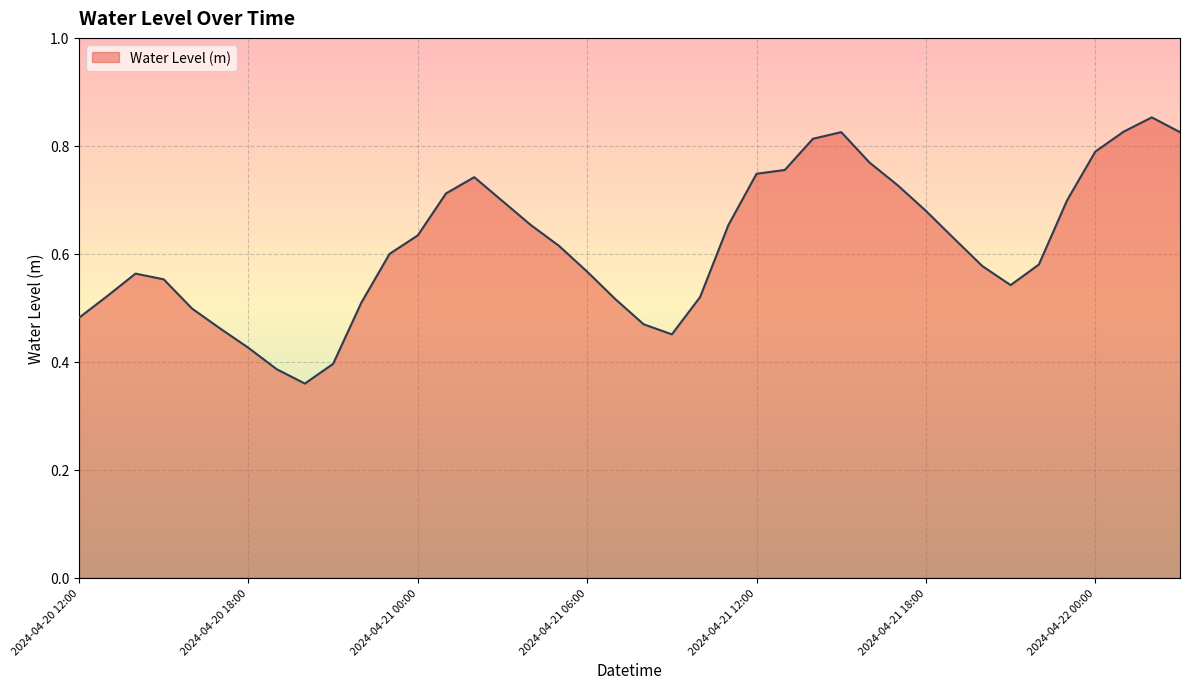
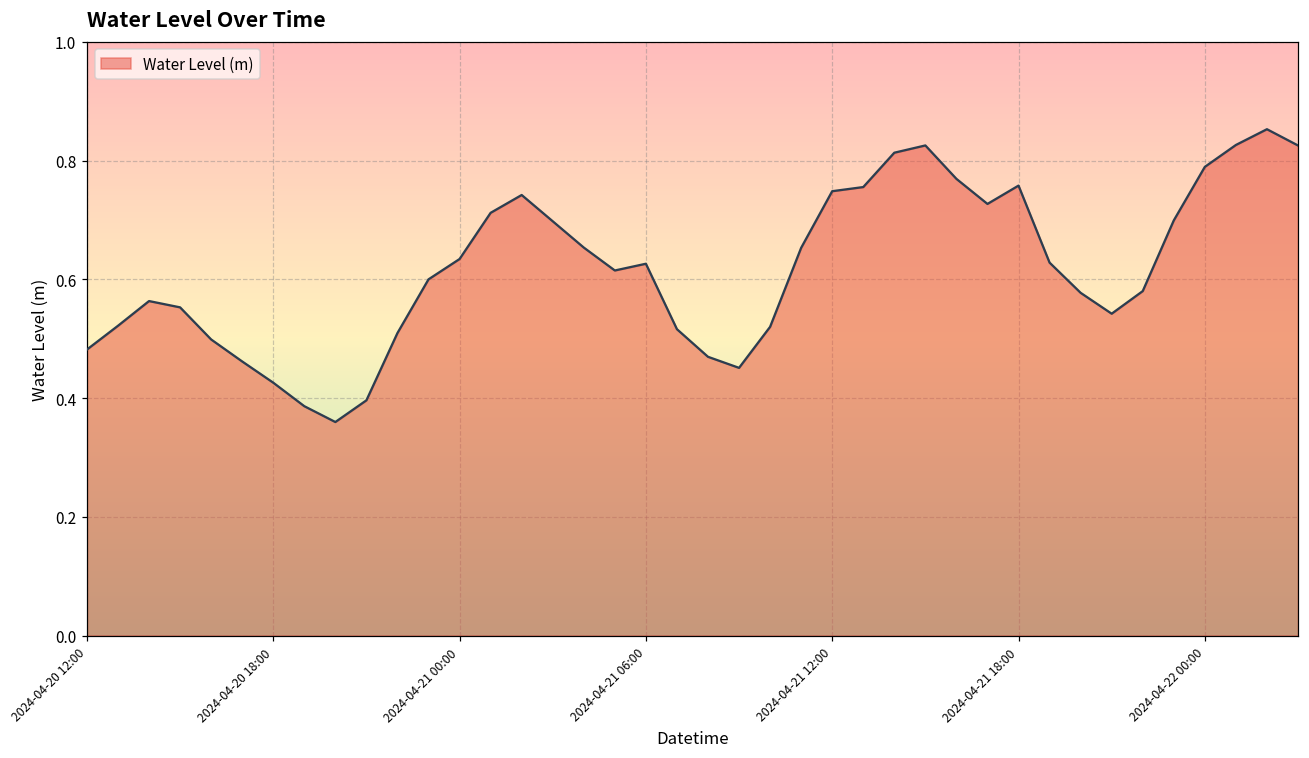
2024-04-21 06:00: 0.57 -> 0.63
2024-04-21 18:00: 0.68 -> 0.76
